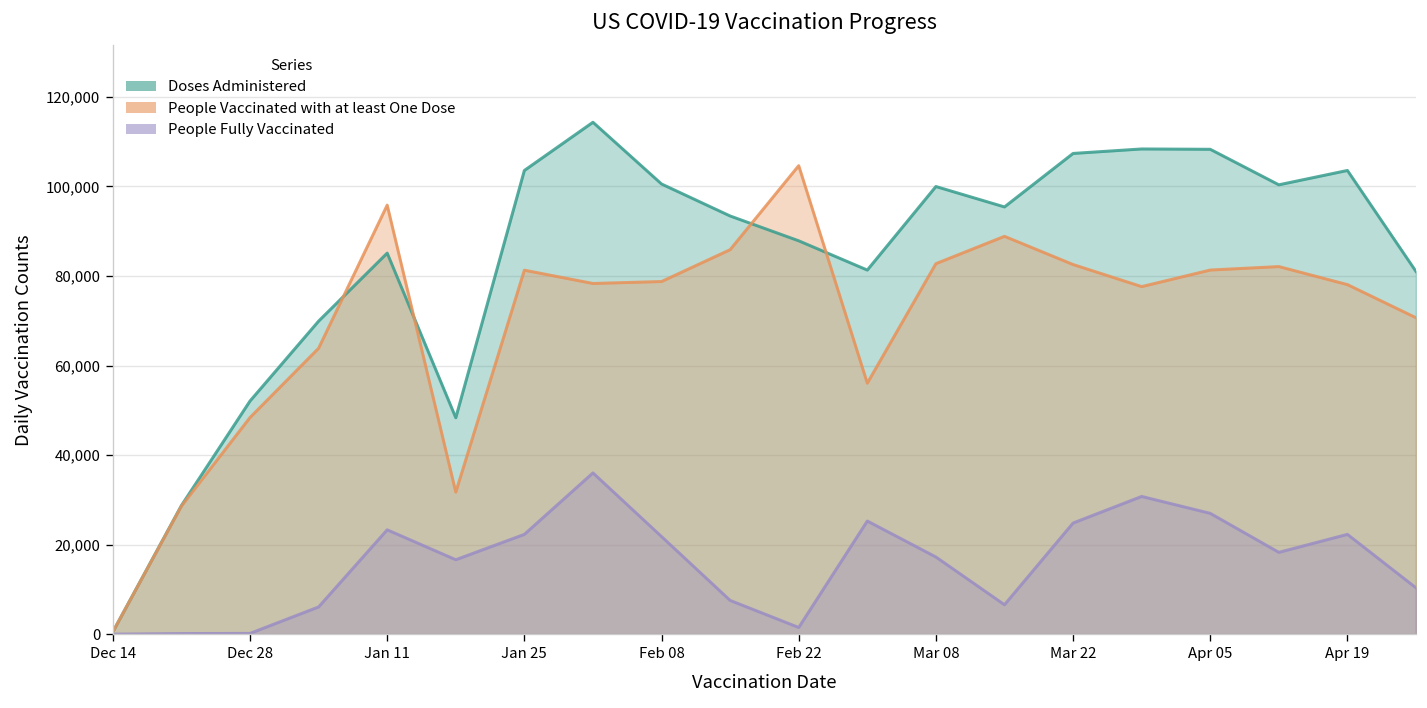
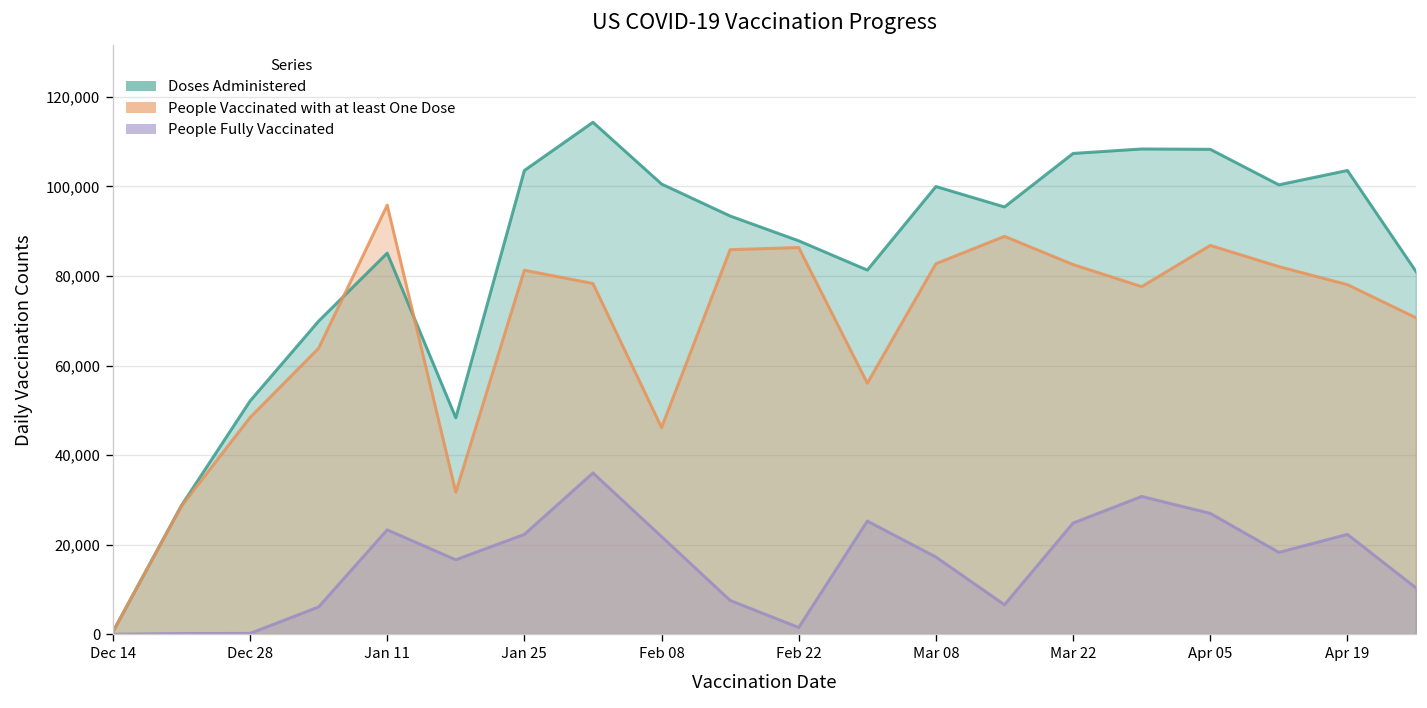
People Vaccinated with at least One Dose, Feb 08: 79,000 -> 46,000
People Vaccinated with at least One Dose, Feb 22: 105,000 -> 86,000
People Vaccinated with at least One Dose, Apr 05: 81,000 -> 87,000
